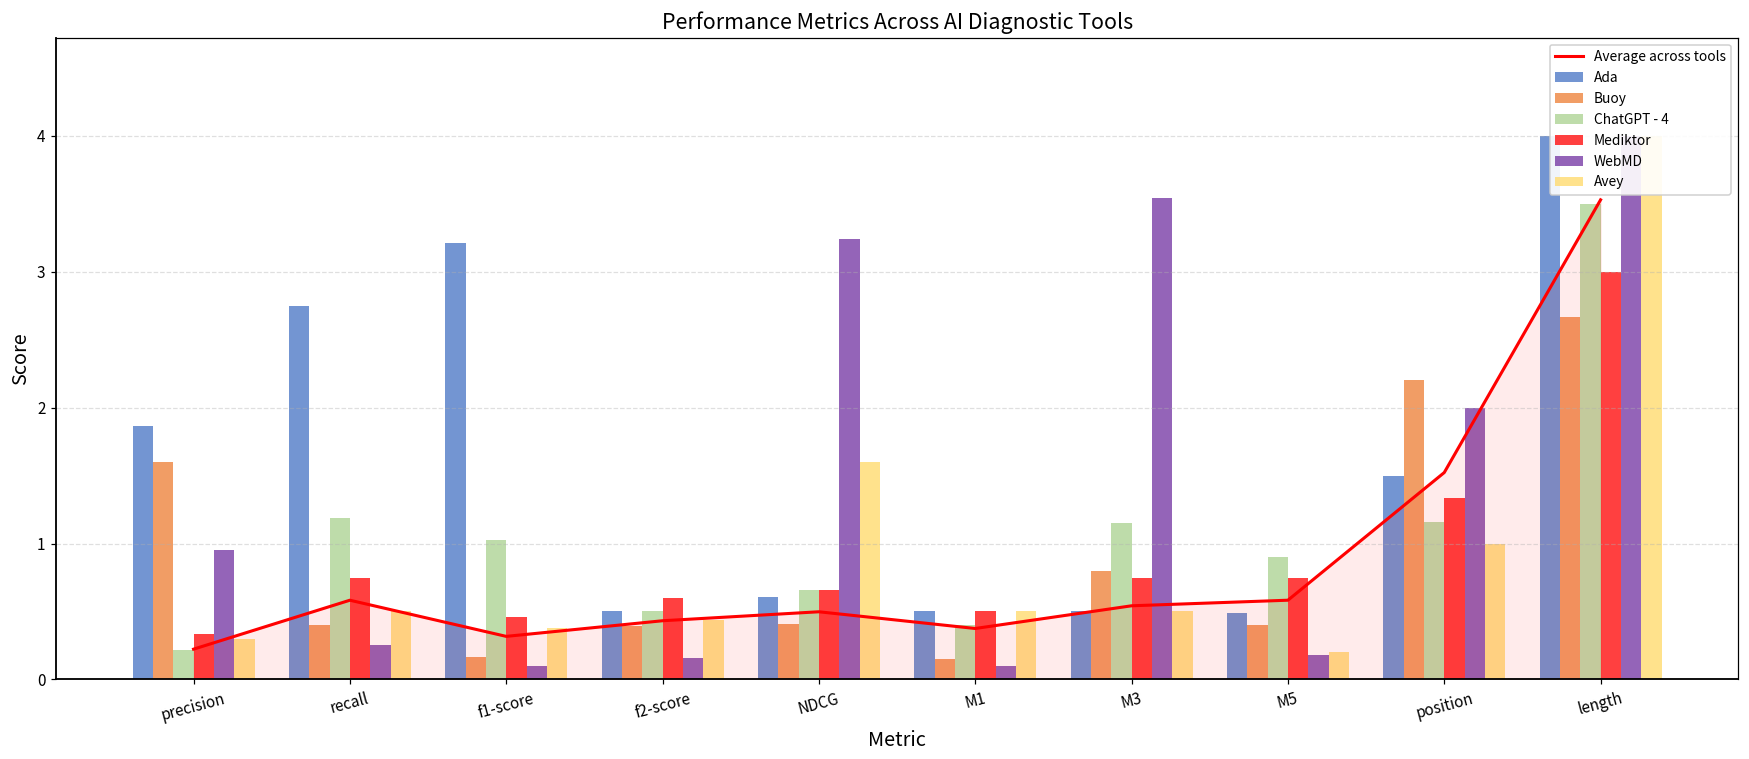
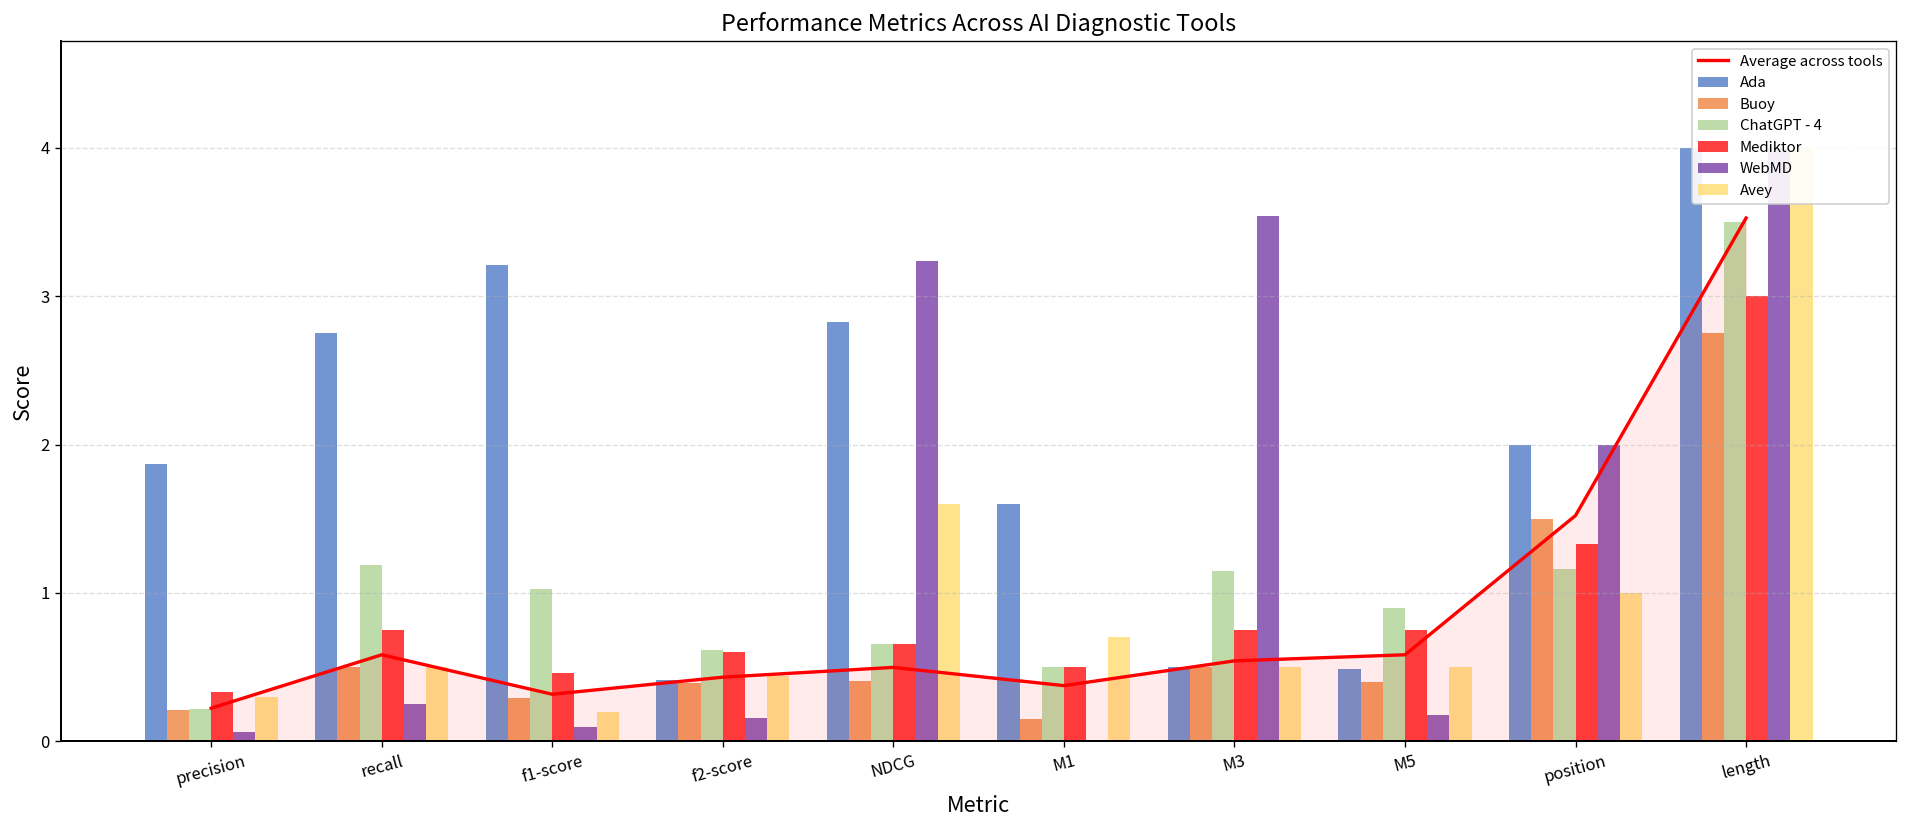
Buoy, precision: 1.60 -> 0.21
WebMD, precision: 0.95 -> 0.06
Buoy, recall: 0.4 -> 0.5
Buoy, f1-score: 0.17 -> 0.29
Avey, f1-score: 0.38 -> 0.20
Ada, f2-score: 0.50 -> 0.41
ChatGPT - 4, f2-score: 0.50 -> 0.61
Ada, NDCG: 0.61 -> 2.83
Ada, M1: 0.5 -> 1.6
ChatGPT - 4, M1: 0.4 -> 0.5
WebMD, M1: 0.1 -> 0.0
Avey, M1: 0.5 -> 0.7
Buoy, M3: 0.8 -> 0.5
Avey, M5: 0.2 -> 0.5
Ada, position: 1.5 -> 2.0
Buoy, position: 2.2 -> 1.5
Buoy, length: 2.67 -> 2.75
